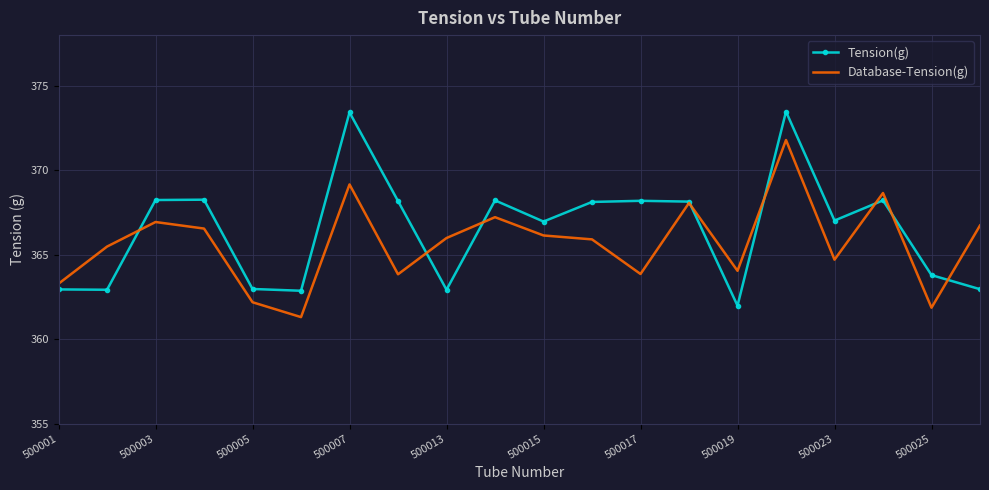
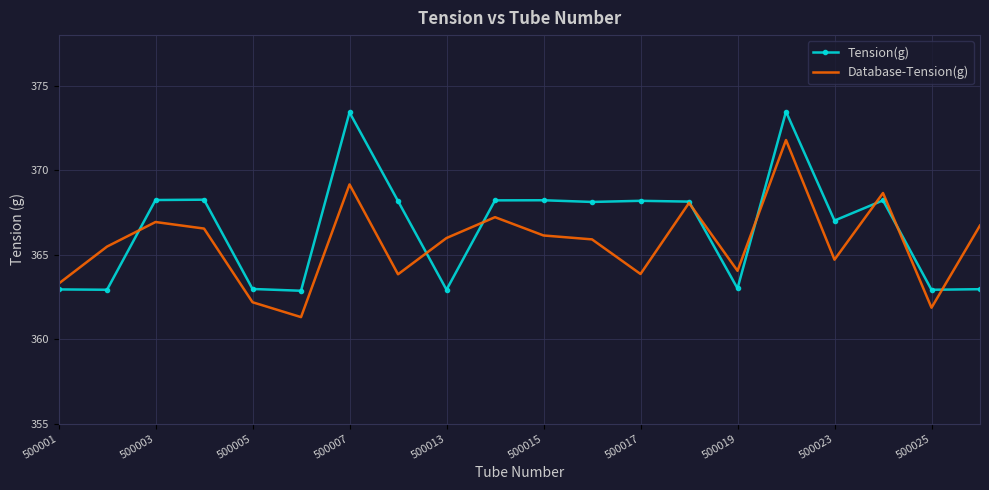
Tension(g), 500015: 367.0 -> 368.2
Tension(g), 500019: 362.0 -> 363.0
Tension(g), 500025: 363.8 -> 362.9
